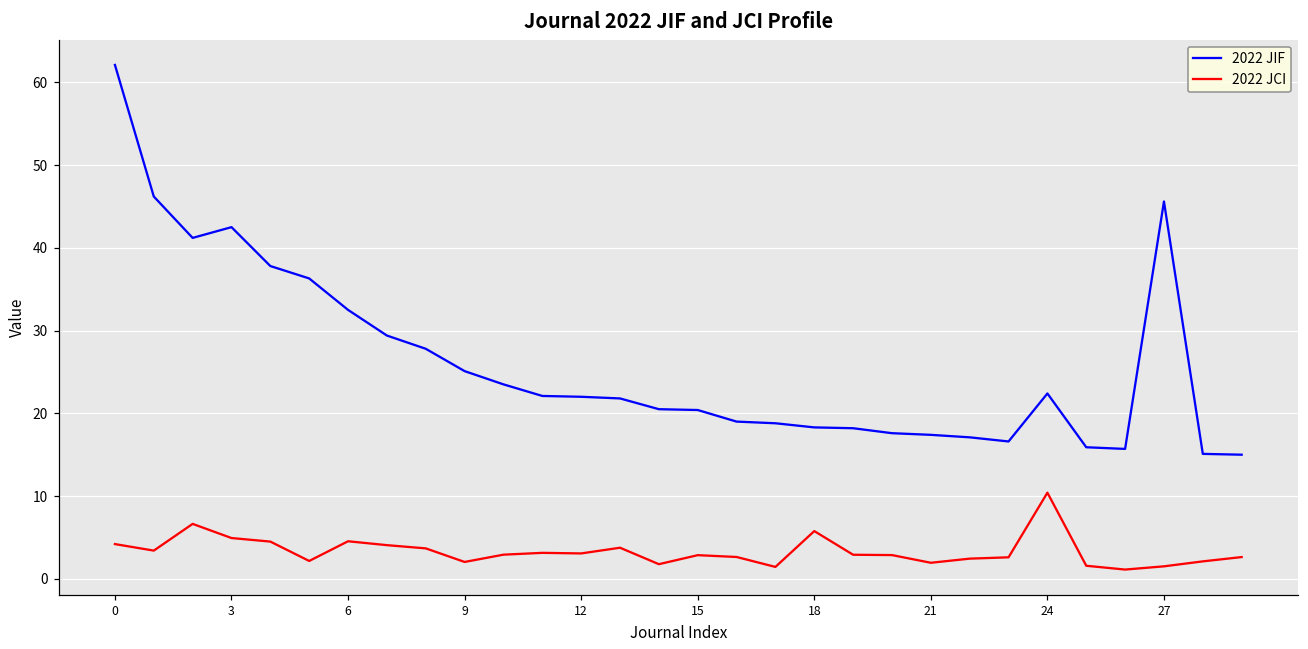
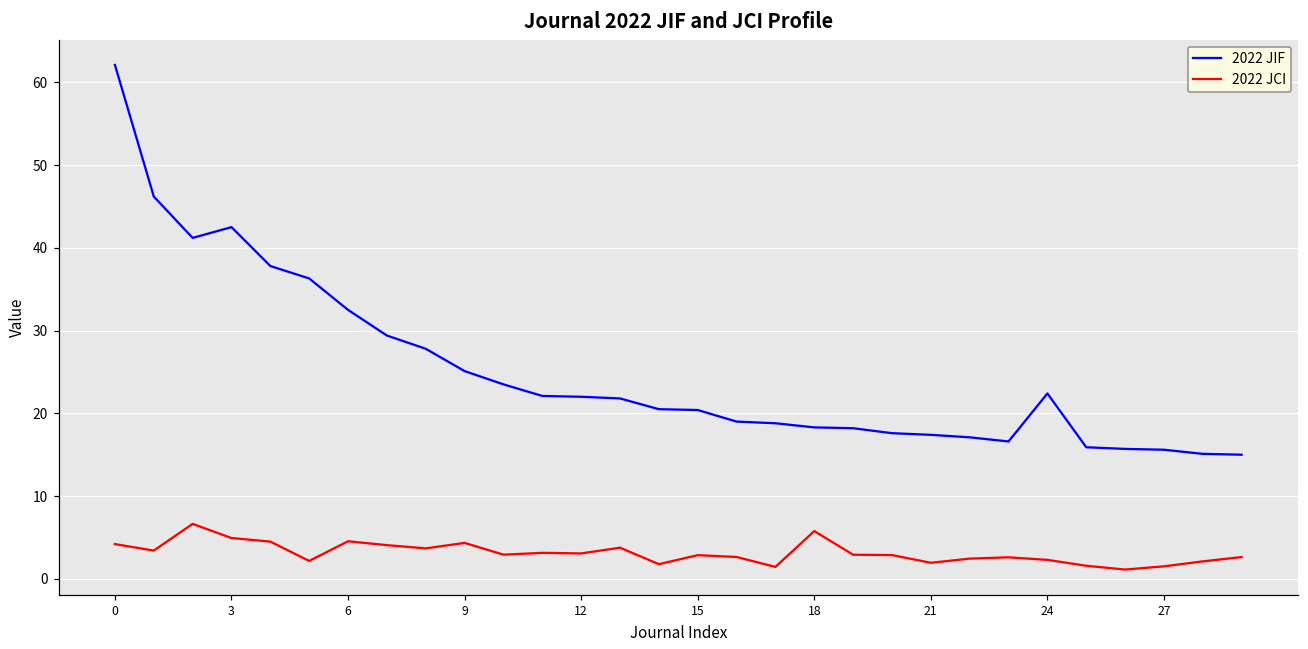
2022 JCI, 9: 2 -> 4
2022 JCI, 24: 10 -> 2
2022 JIF, 27: 46 -> 16
